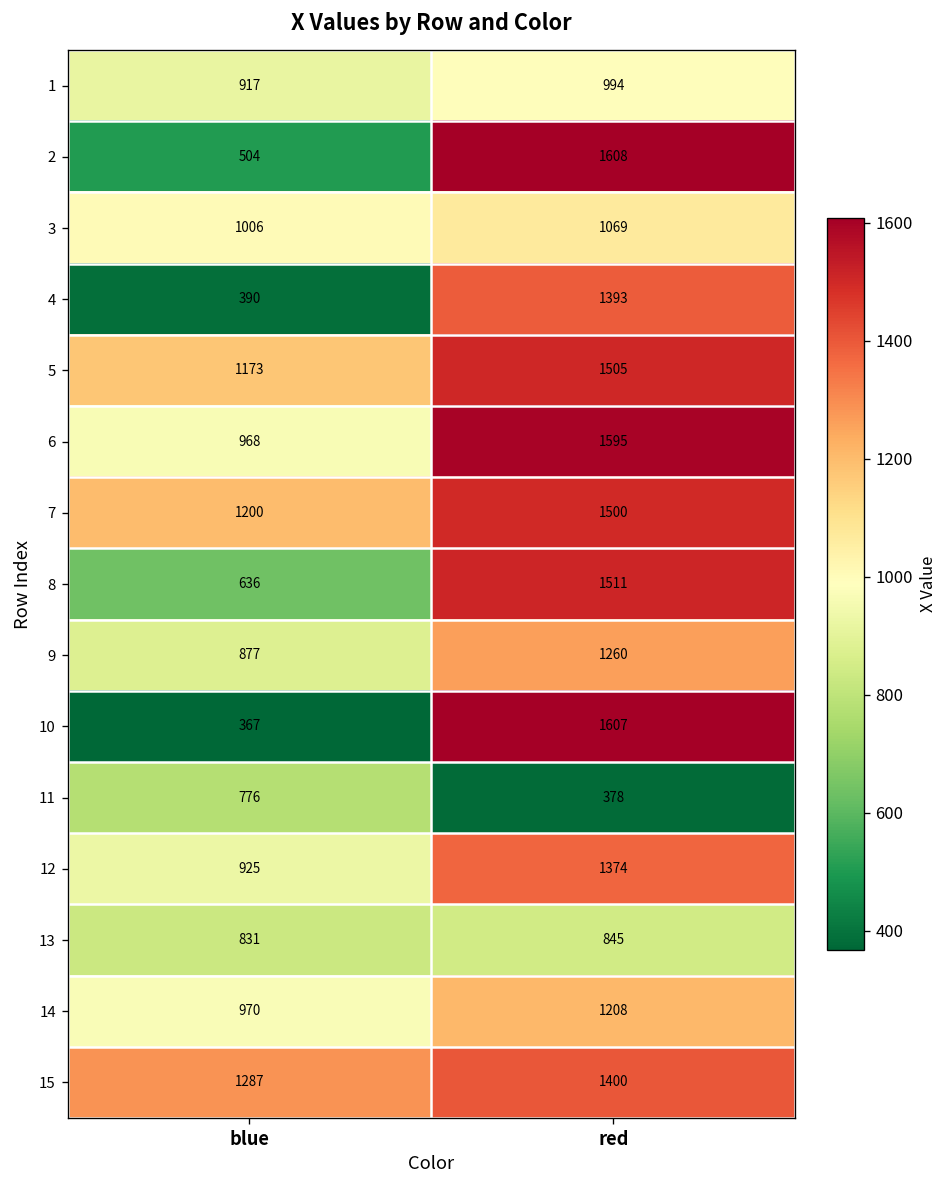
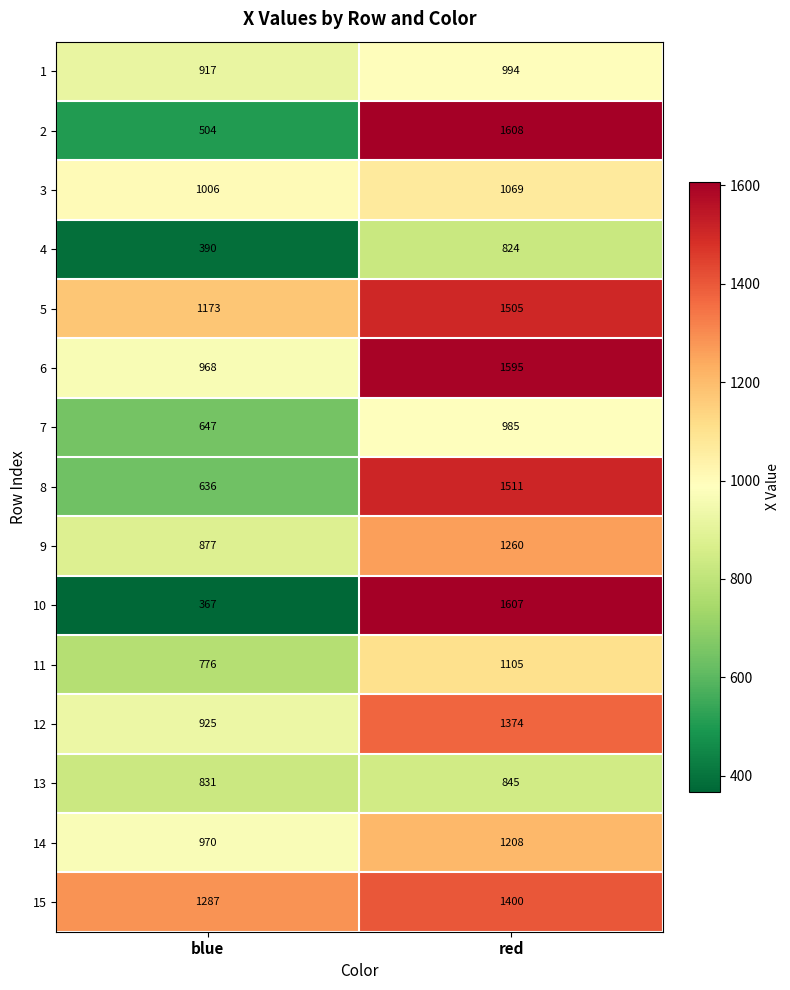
4, red: 1393 -> 824
7, blue: 1200 -> 647
7, red: 1500 -> 985
11, red: 378 -> 1105
